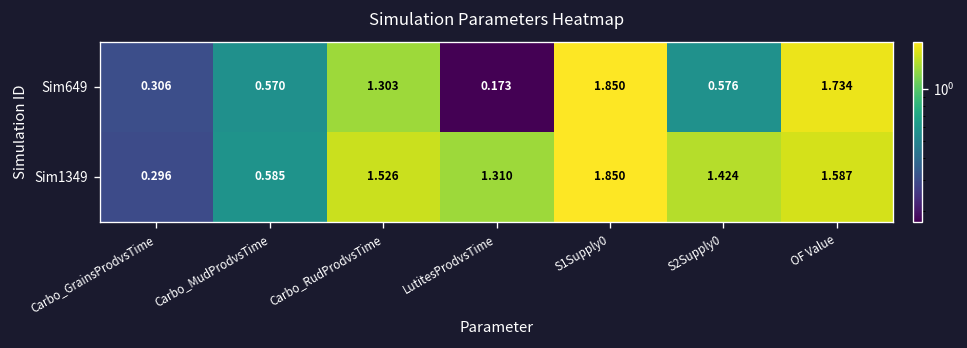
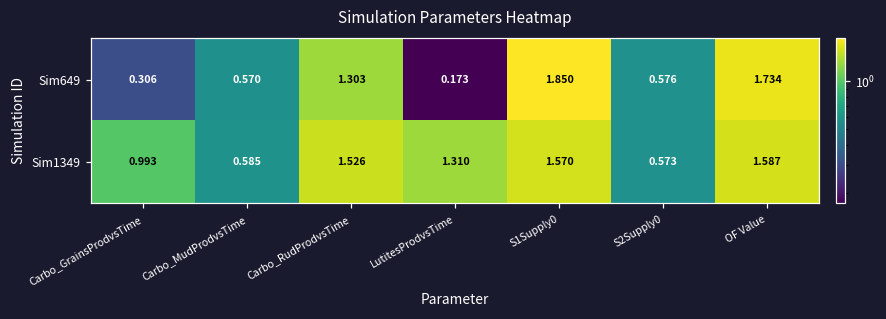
Sim1349, Carbo_GrainsProdvsTime: 0.296 -> 0.993
Sim1349, S1Supply0: 1.850 -> 1.570
Sim1349, S2Supply0: 1.424 -> 0.573
